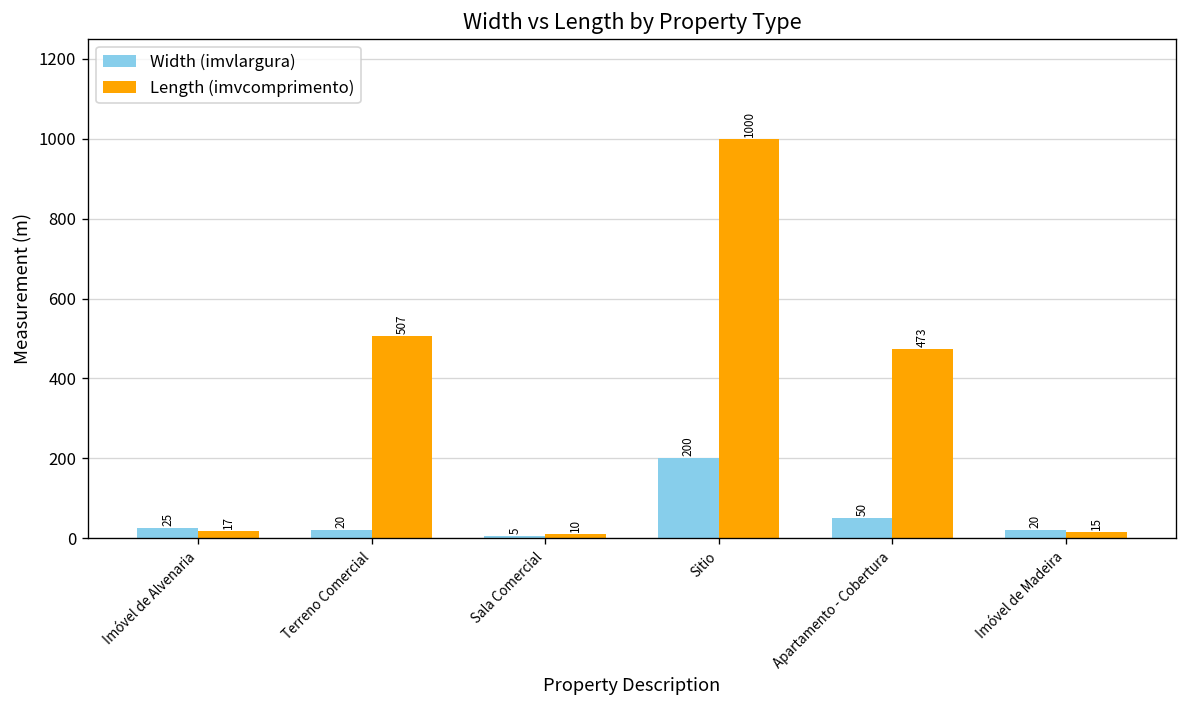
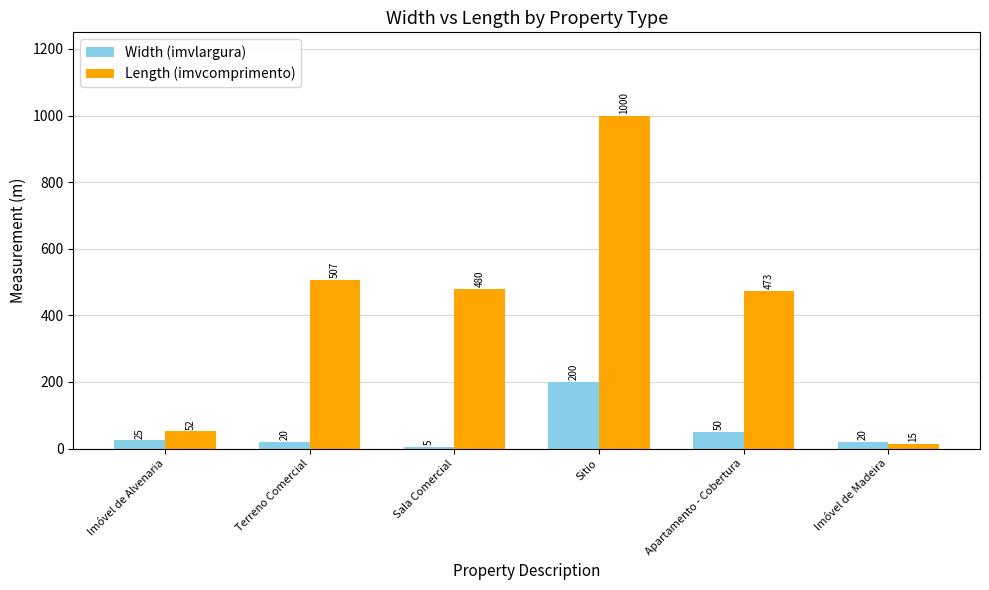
Length (imvcomprimento), Imóvel de Alvenaria: 17 -> 52
Length (imvcomprimento), Sala Comercial: 10 -> 480
